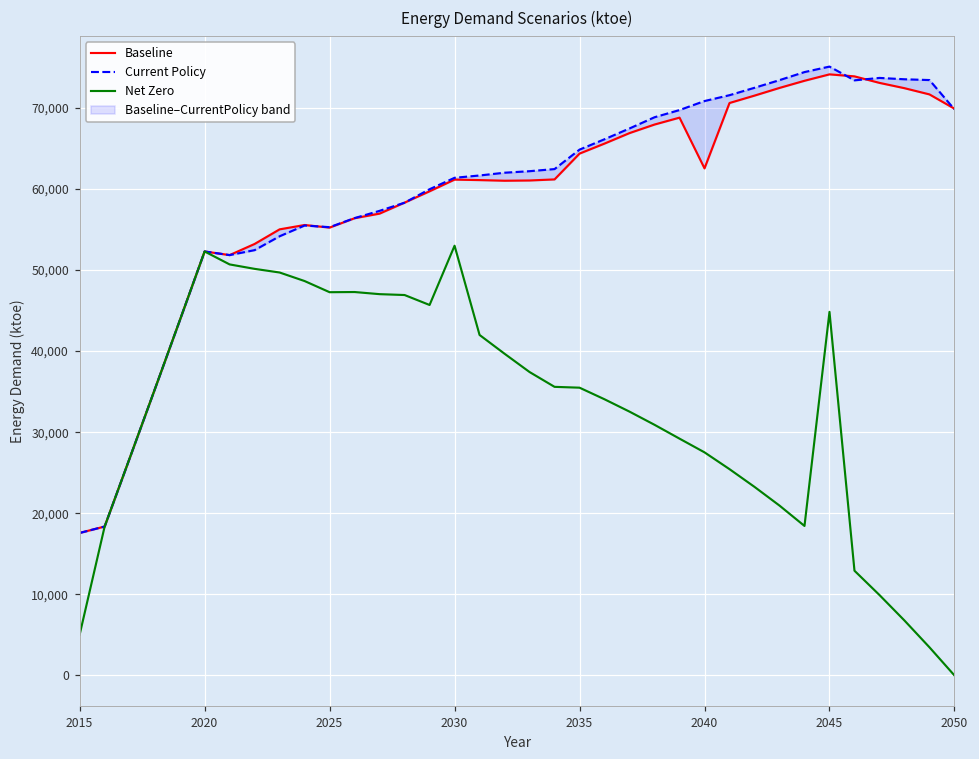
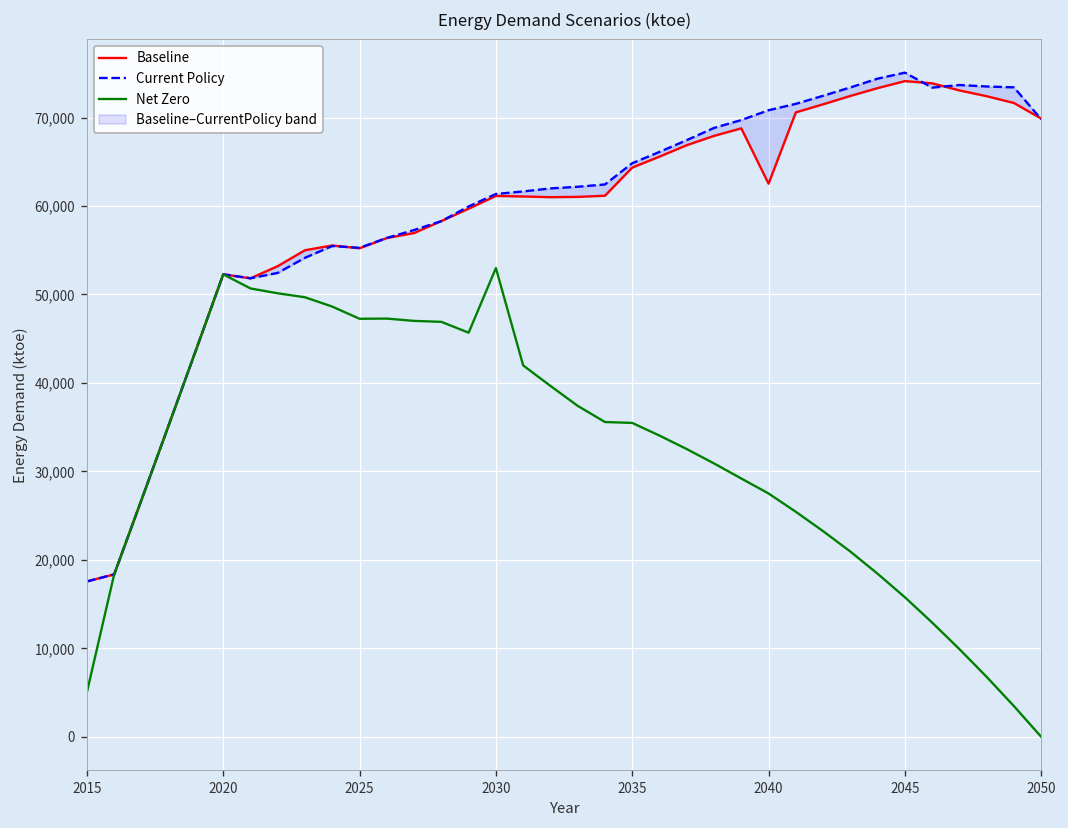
Net Zero, 2045: 45,000 -> 16,000
